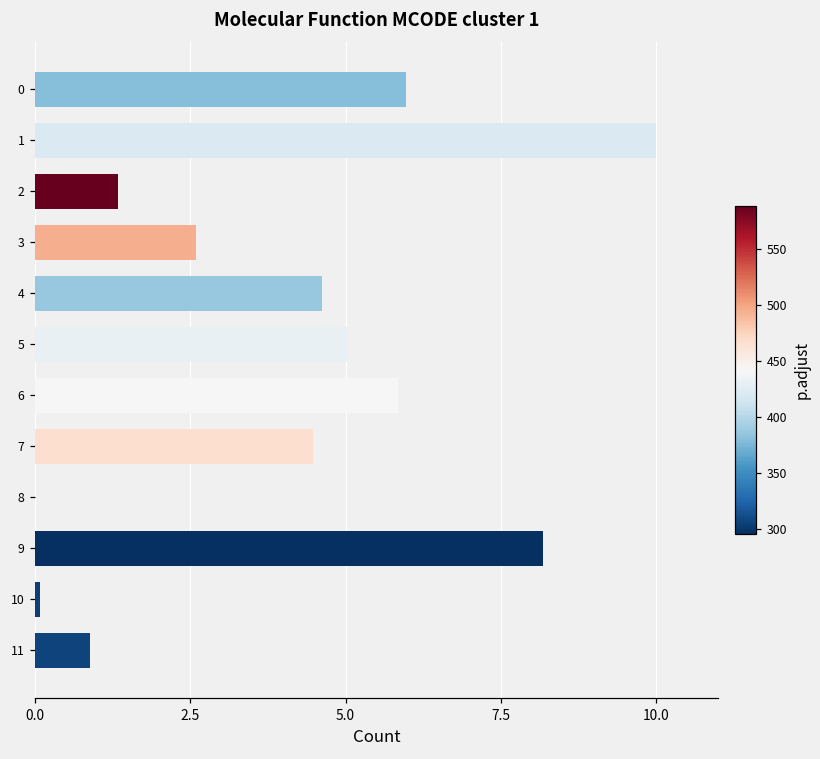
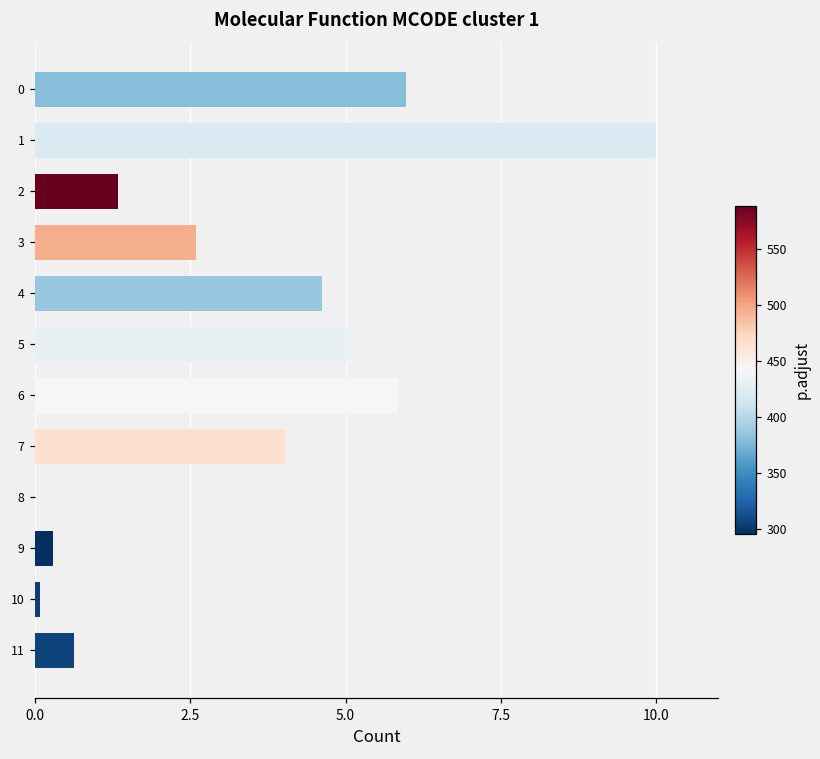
7: 4.5 -> 4.0
9: 8.2 -> 0.3
11: 0.9 -> 0.6
